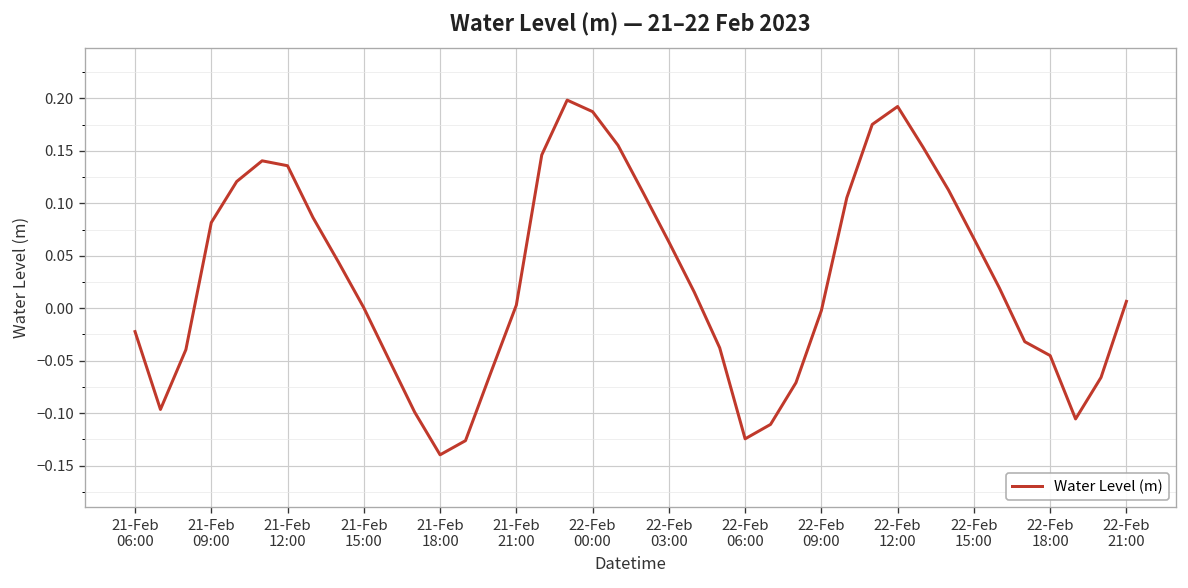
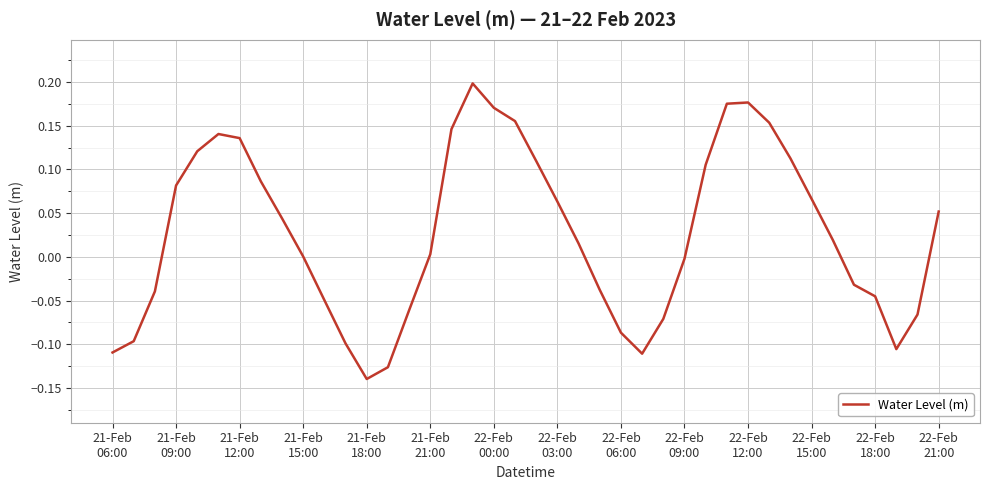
21-Feb 06:00: -0.02 -> -0.11
22-Feb 00:00: 0.19 -> 0.17
22-Feb 06:00: -0.12 -> -0.09
22-Feb 12:00: 0.19 -> 0.18
22-Feb 21:00: 0.01 -> 0.05
